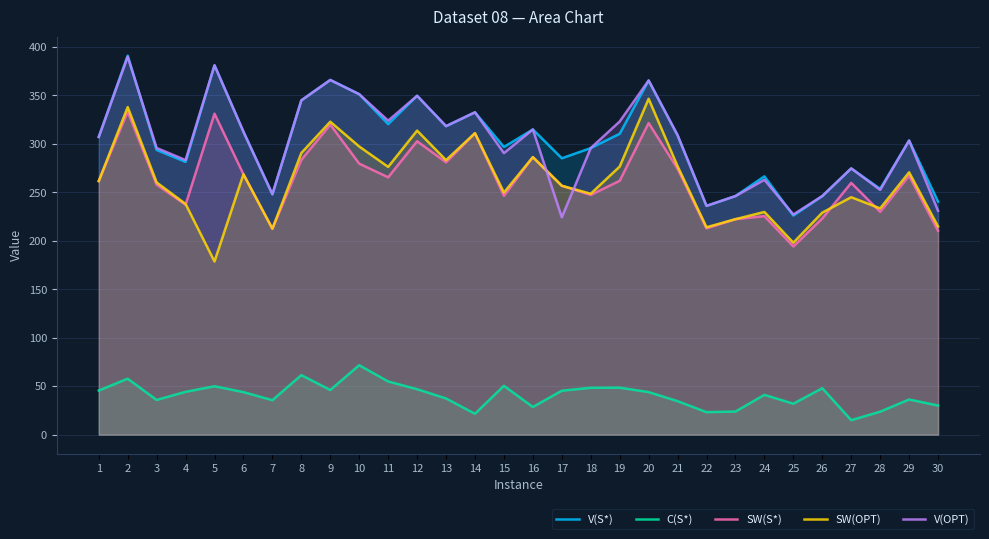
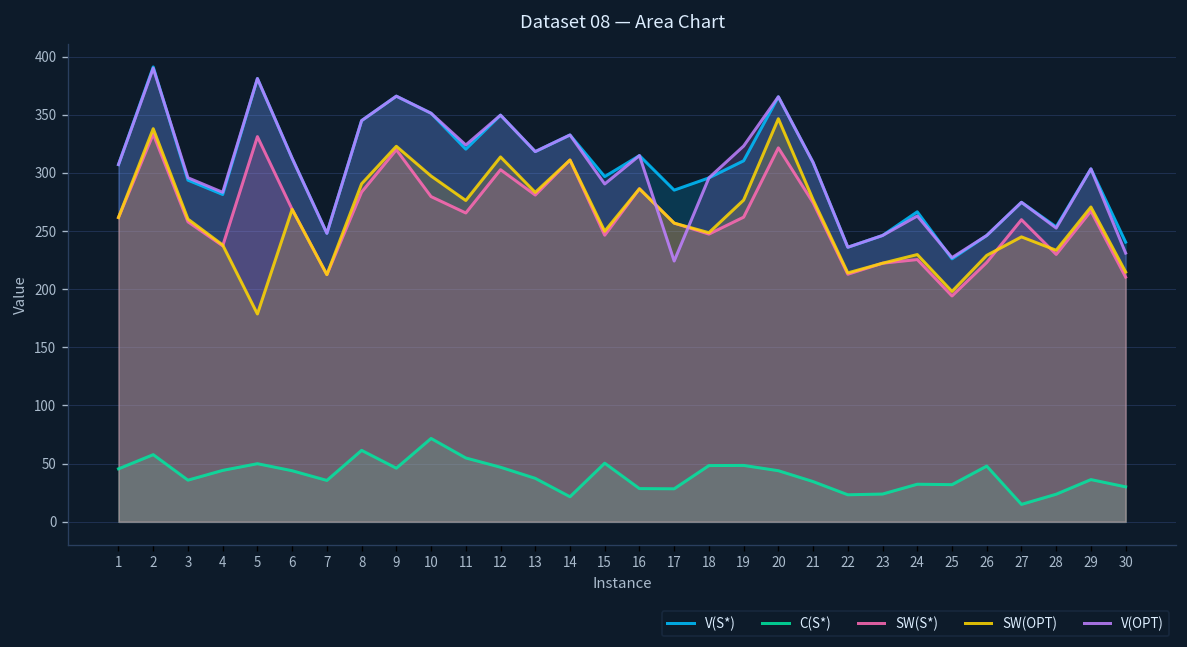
C(S*), 17: 50 -> 30
C(S*), 24: 40 -> 30
